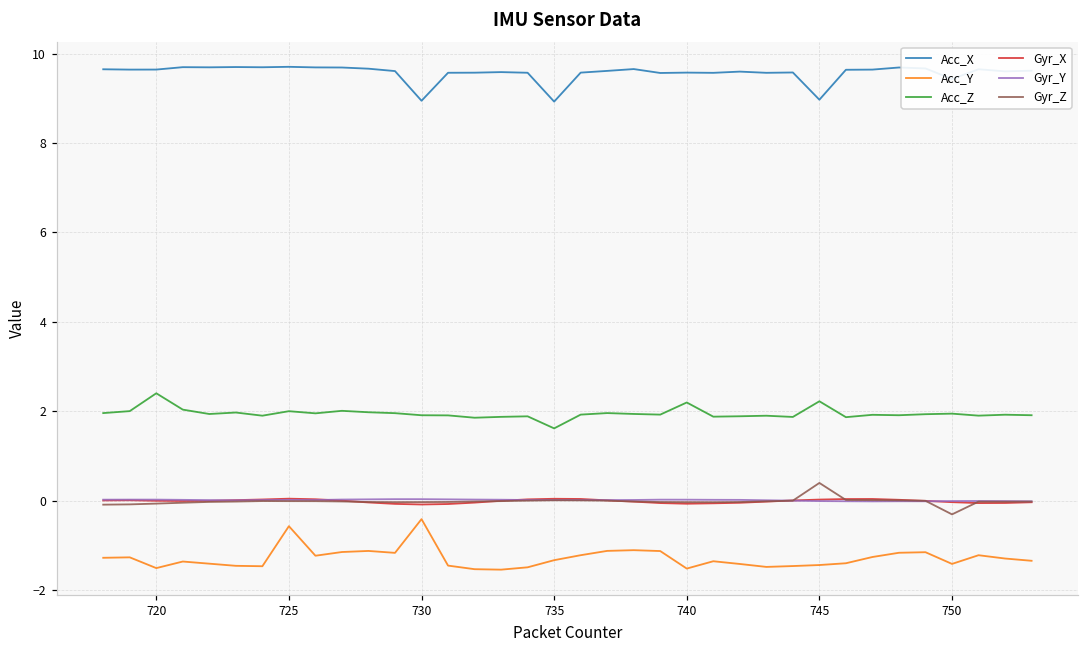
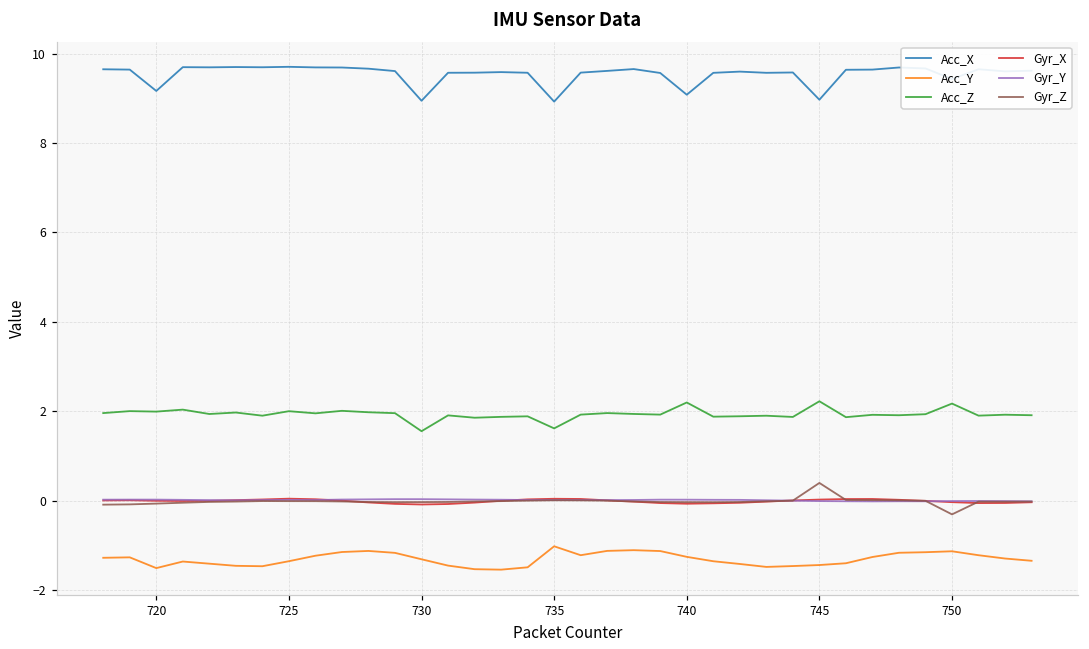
Acc_X, 720: 9.6 -> 9.2
Acc_Z, 720: 2.4 -> 2.0
Acc_Y, 725: -0.6 -> -1.4
Acc_Y, 730: -0.4 -> -1.3
Acc_Z, 730: 1.9 -> 1.6
Acc_Y, 735: -1.3 -> -1.0
Acc_X, 740: 9.6 -> 9.1
Acc_Y, 740: -1.5 -> -1.3
Acc_Y, 750: -1.4 -> -1.1
Acc_Z, 750: 1.9 -> 2.2
